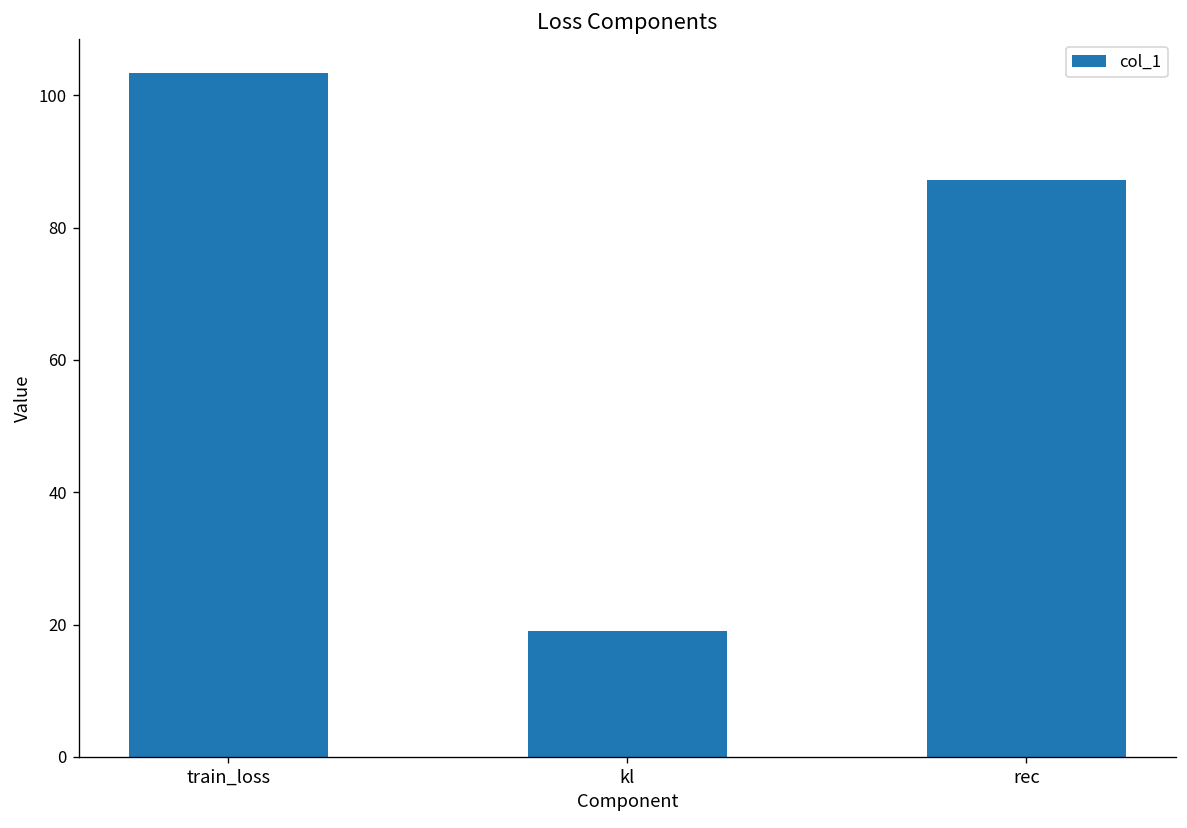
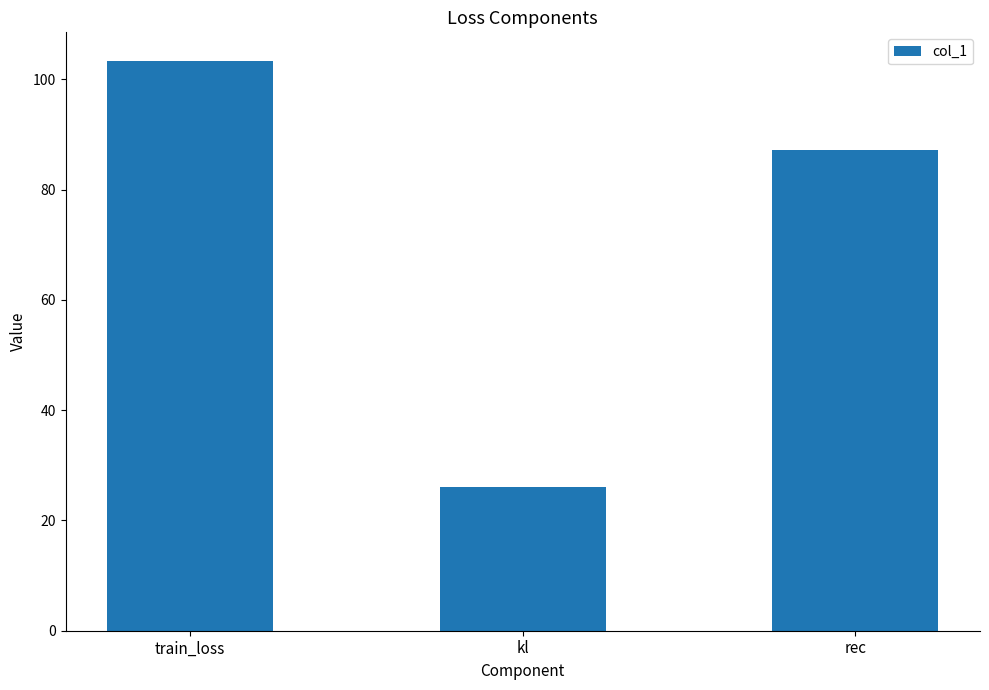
kl: 19 -> 26
